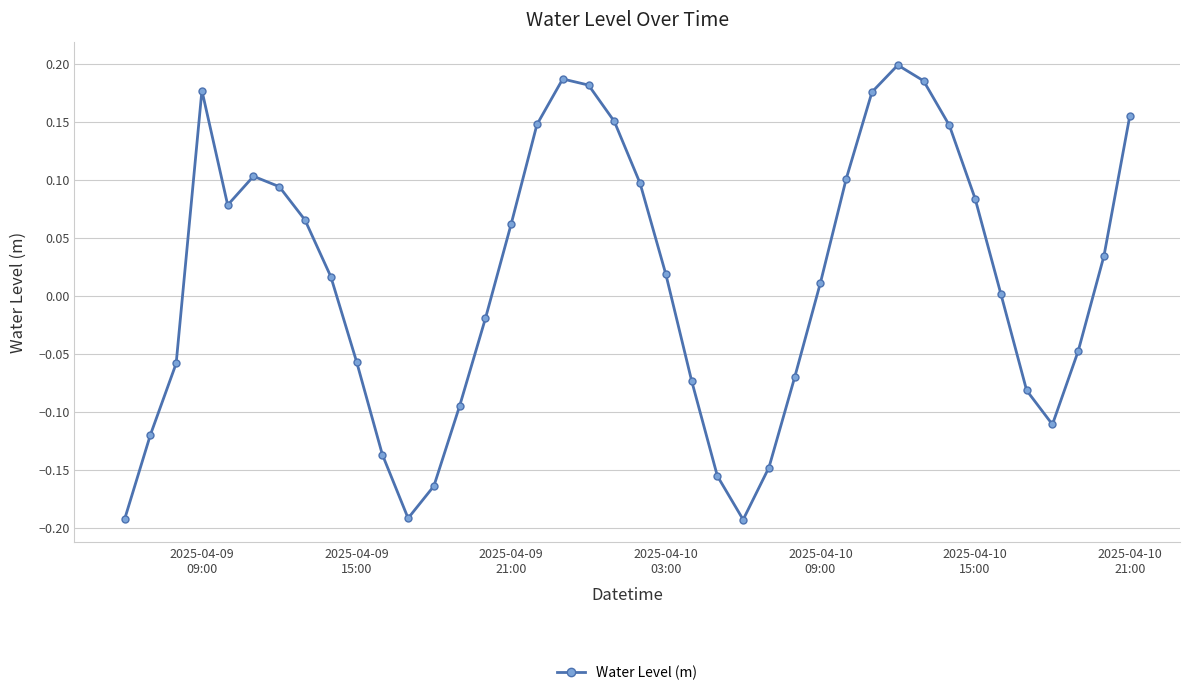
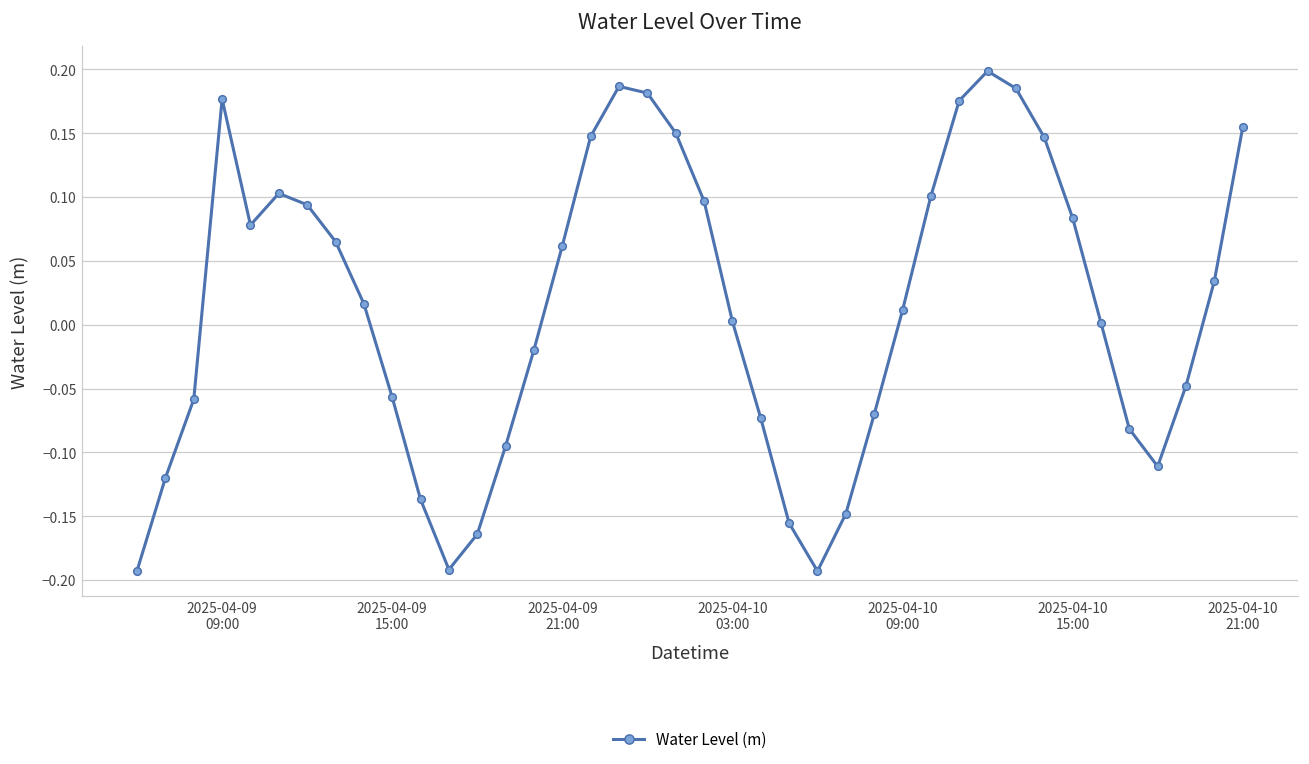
2025-04-10 03:00: 0.018 -> 0.003
